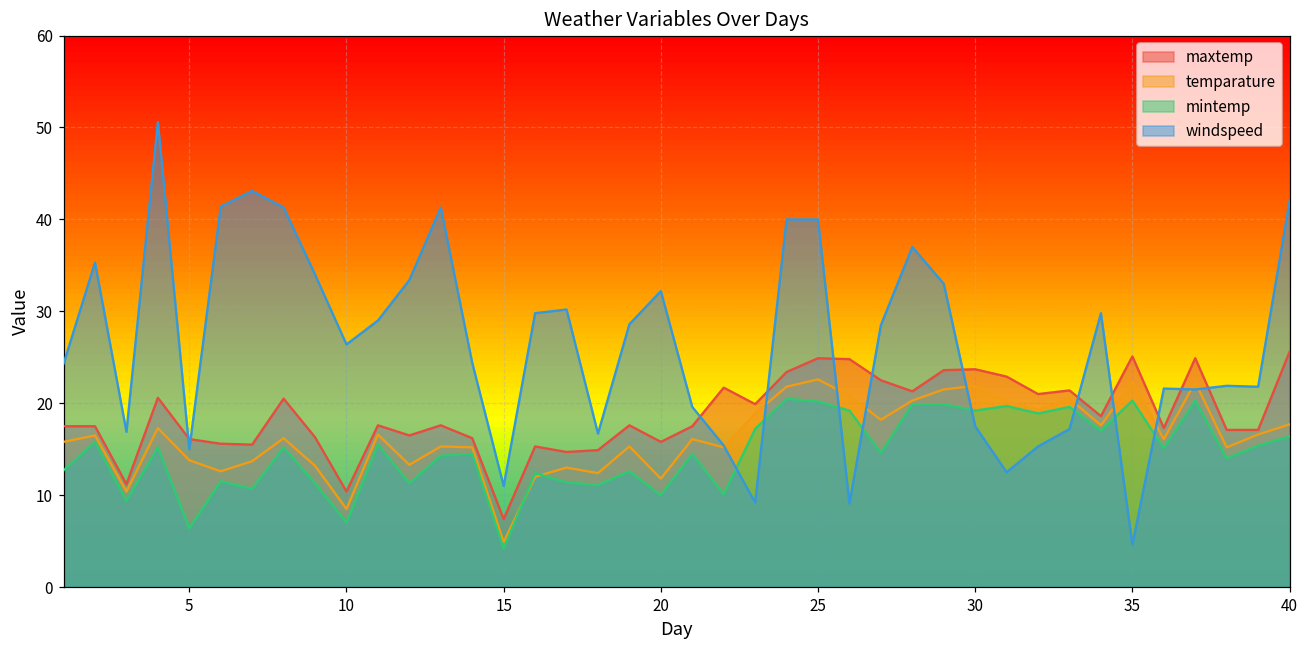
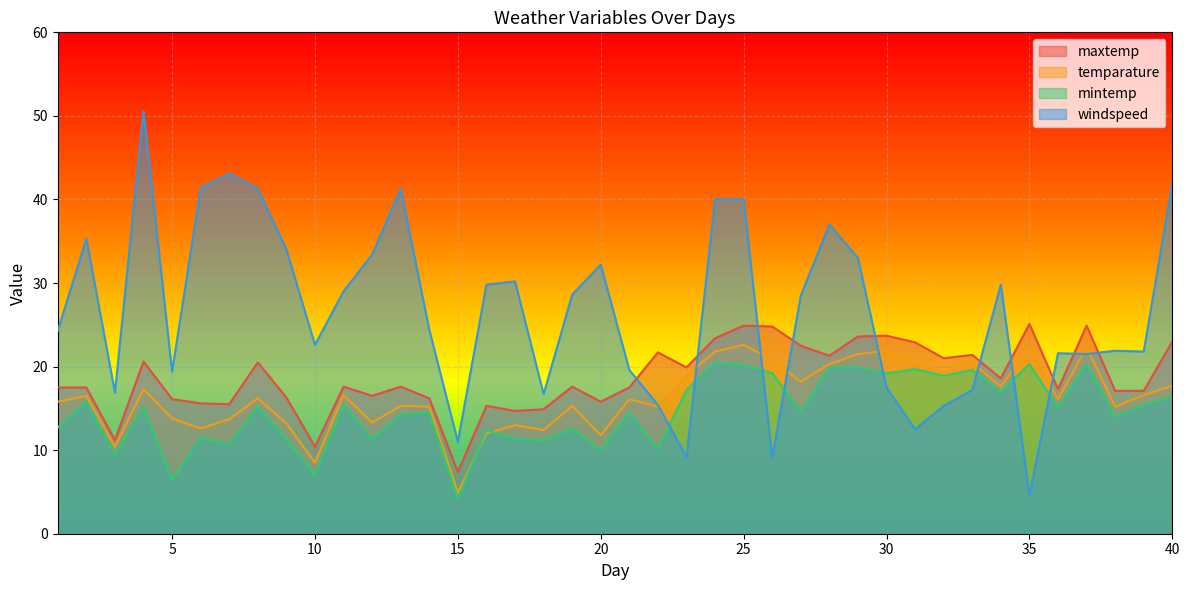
windspeed, 5: 15 -> 19
windspeed, 10: 26 -> 23
maxtemp, 40: 26 -> 23
